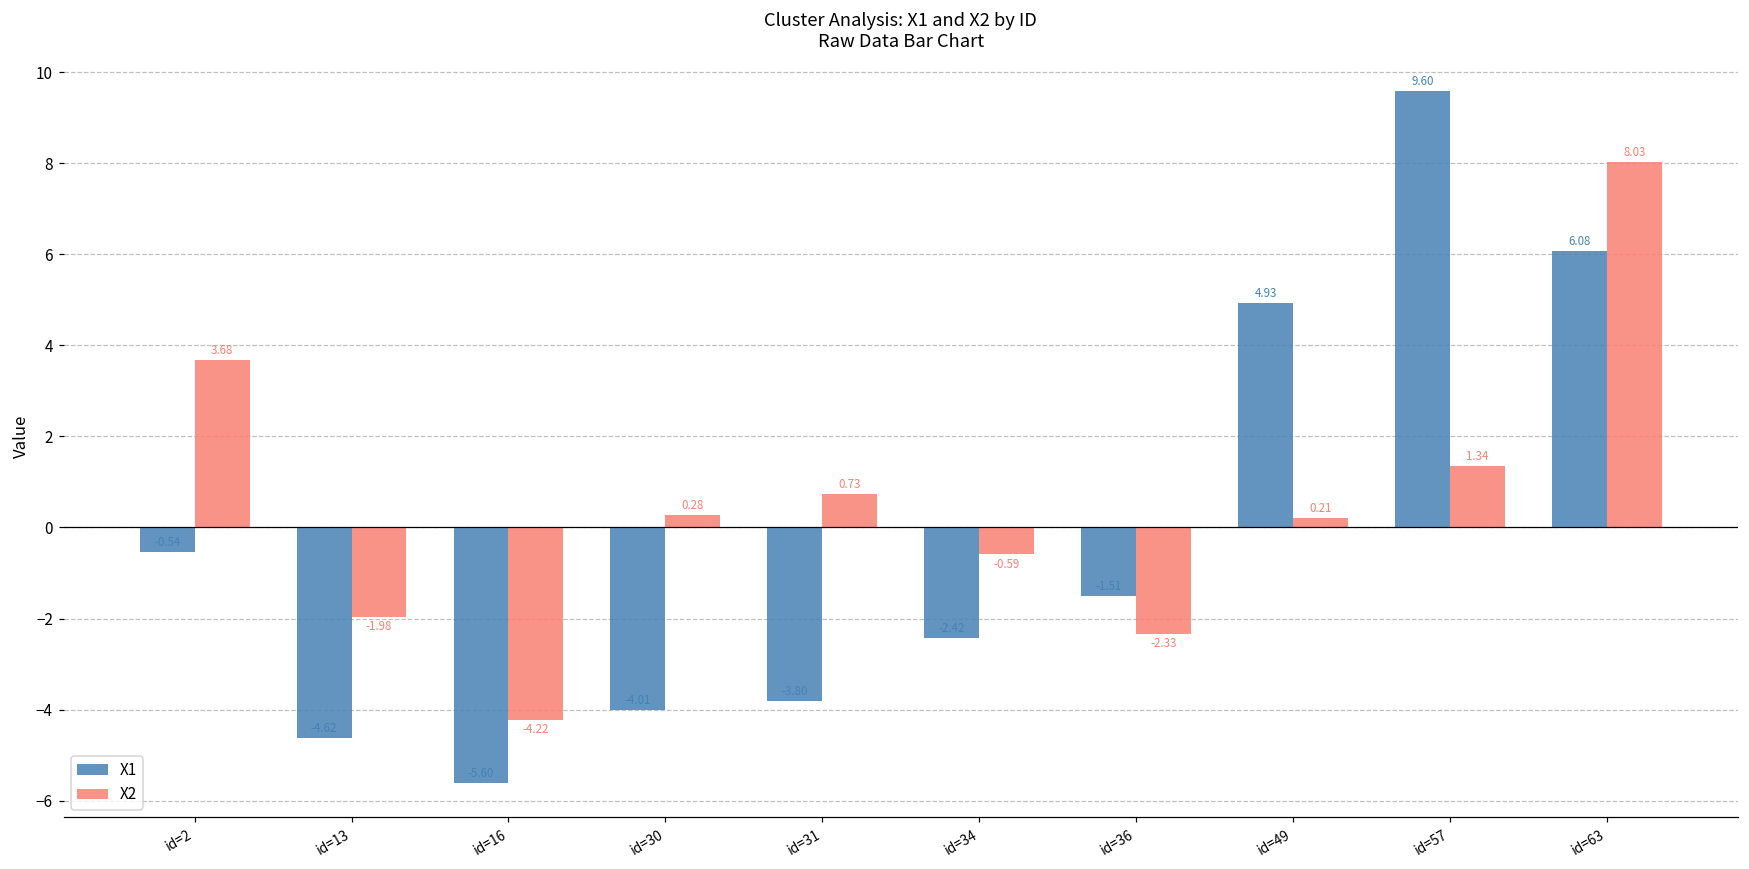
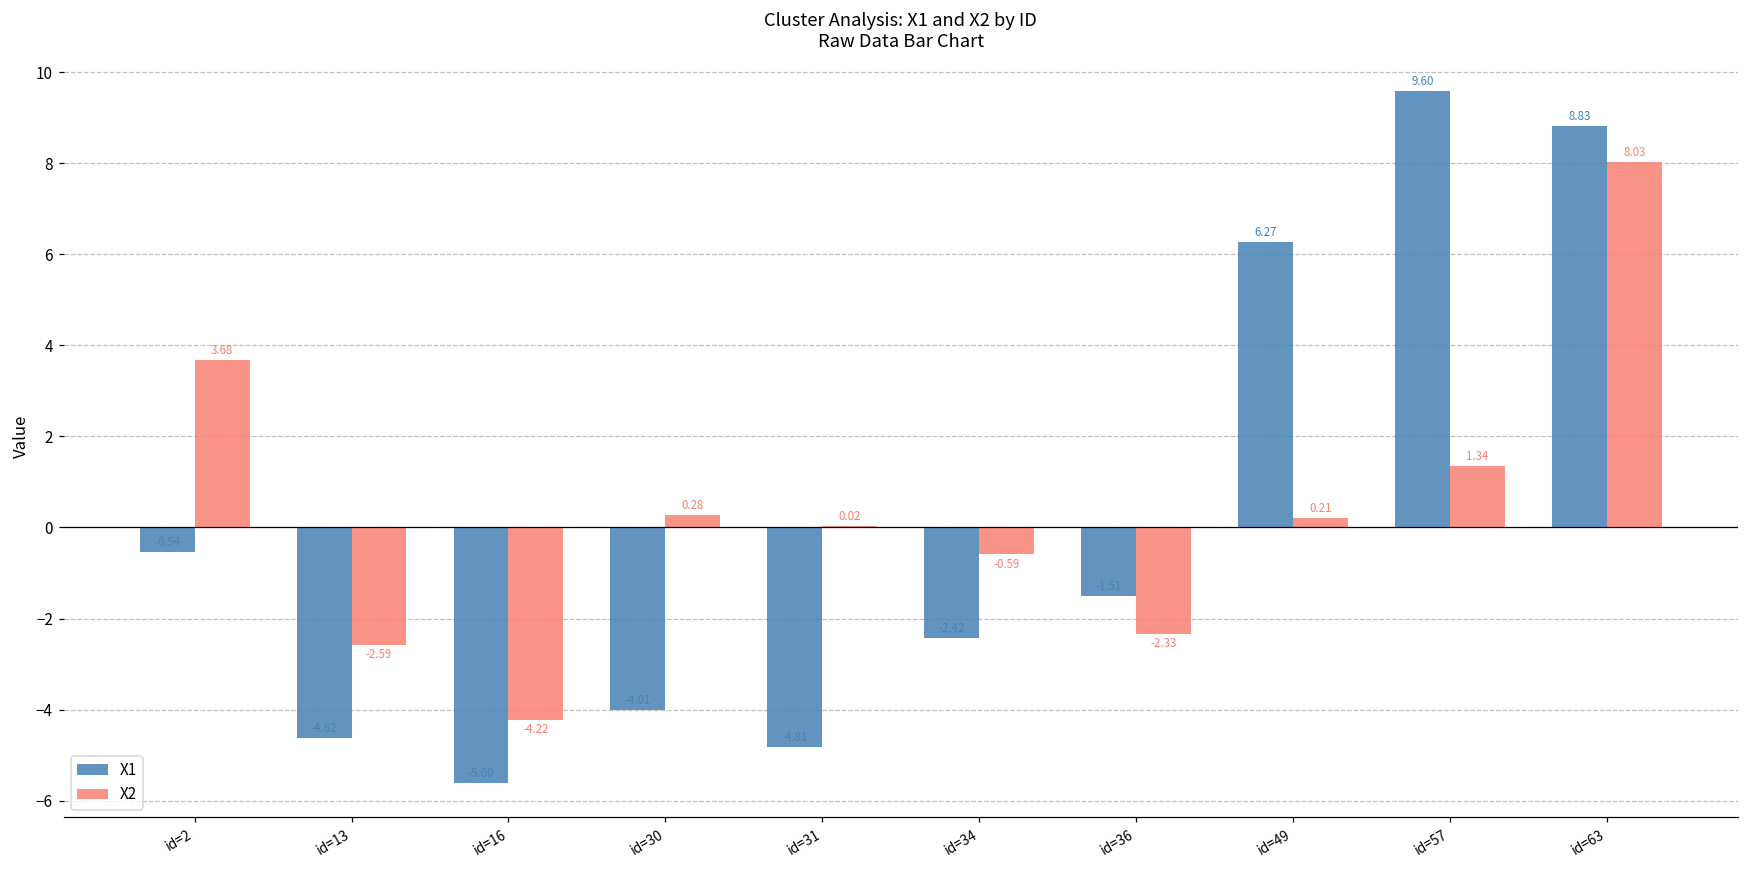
X2, id=13: -1.98 -> -2.59
X1, id=31: -3.8 -> -4.8
X2, id=31: 0.73 -> 0.02
X1, id=49: 4.93 -> 6.27
X1, id=63: 6.08 -> 8.83
